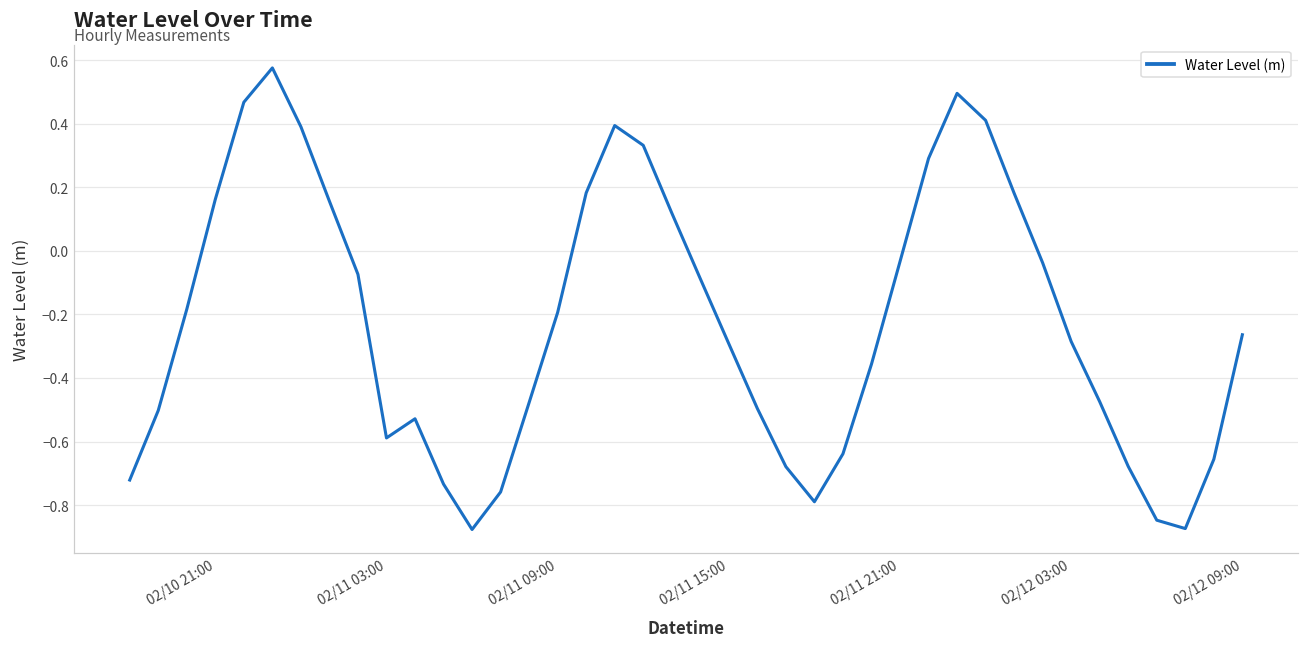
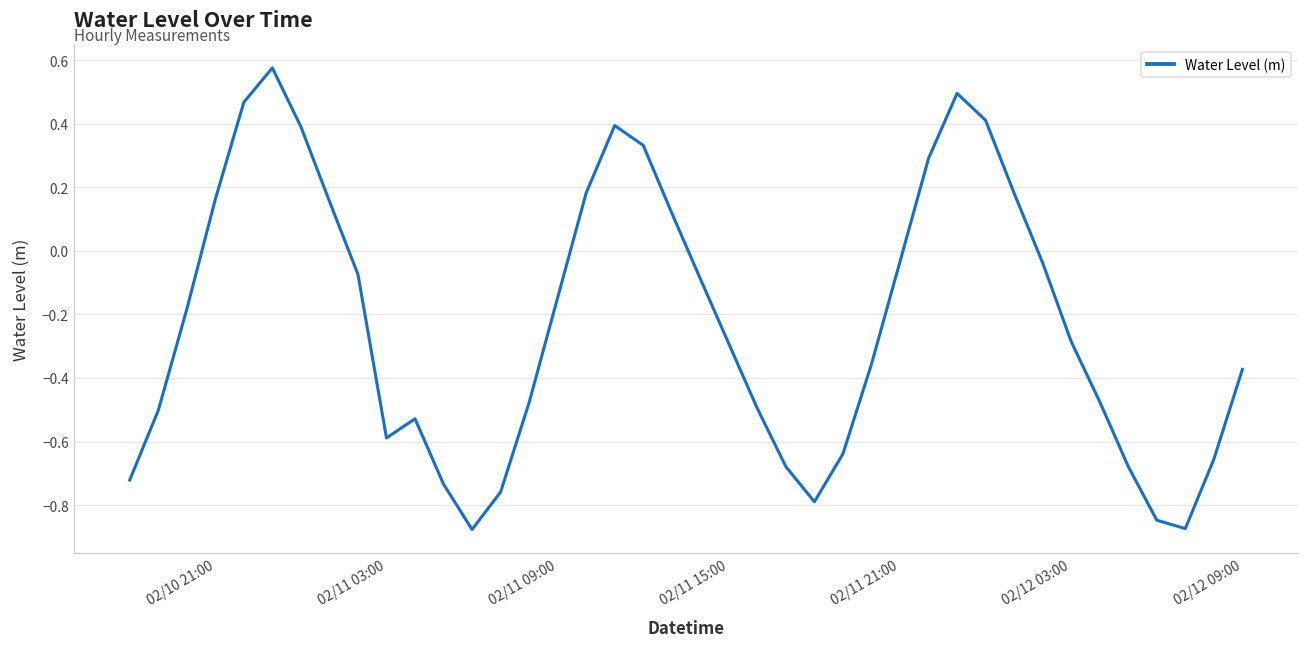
02/11 09:00: -0.19 -> -0.15
02/12 09:00: -0.26 -> -0.37
